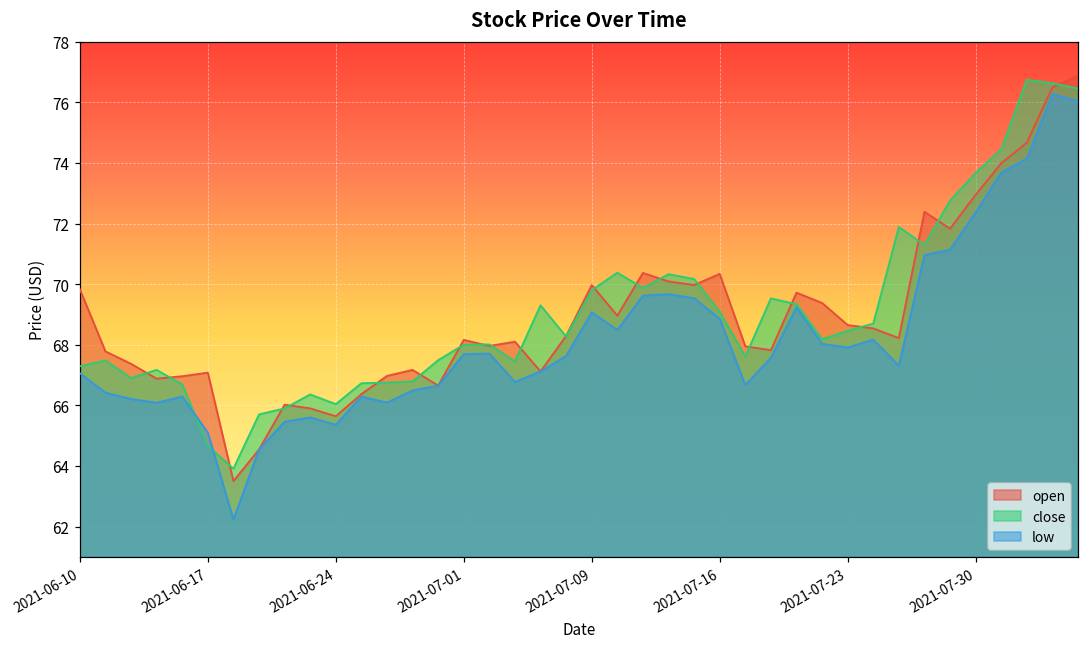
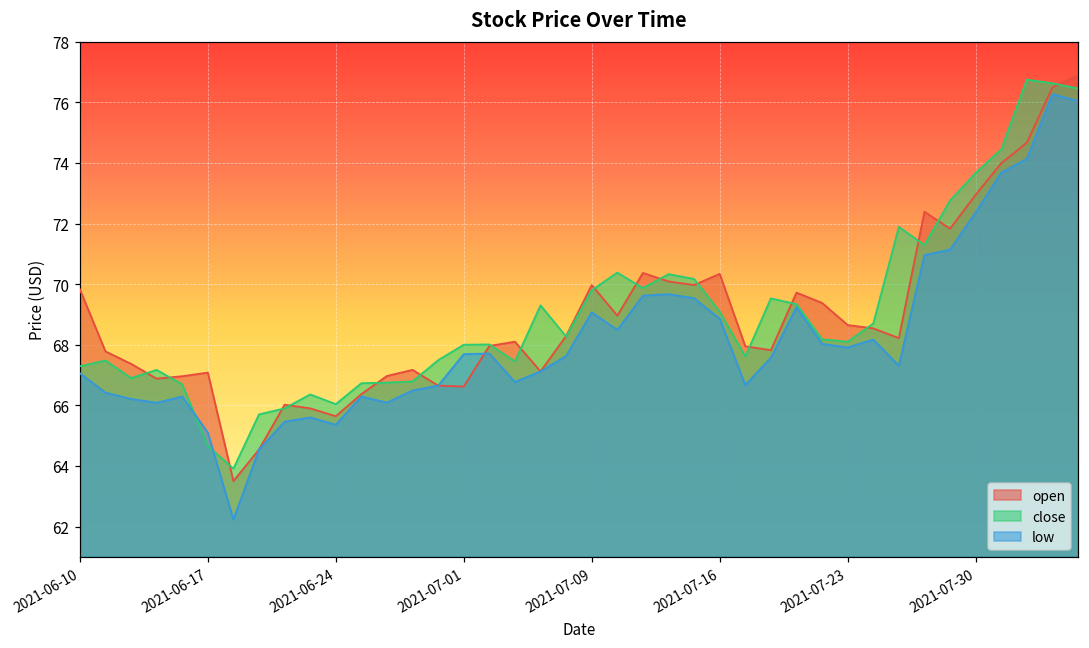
open, 2021-07-01: 68.2 -> 66.6
close, 2021-07-23: 68.5 -> 68.1
